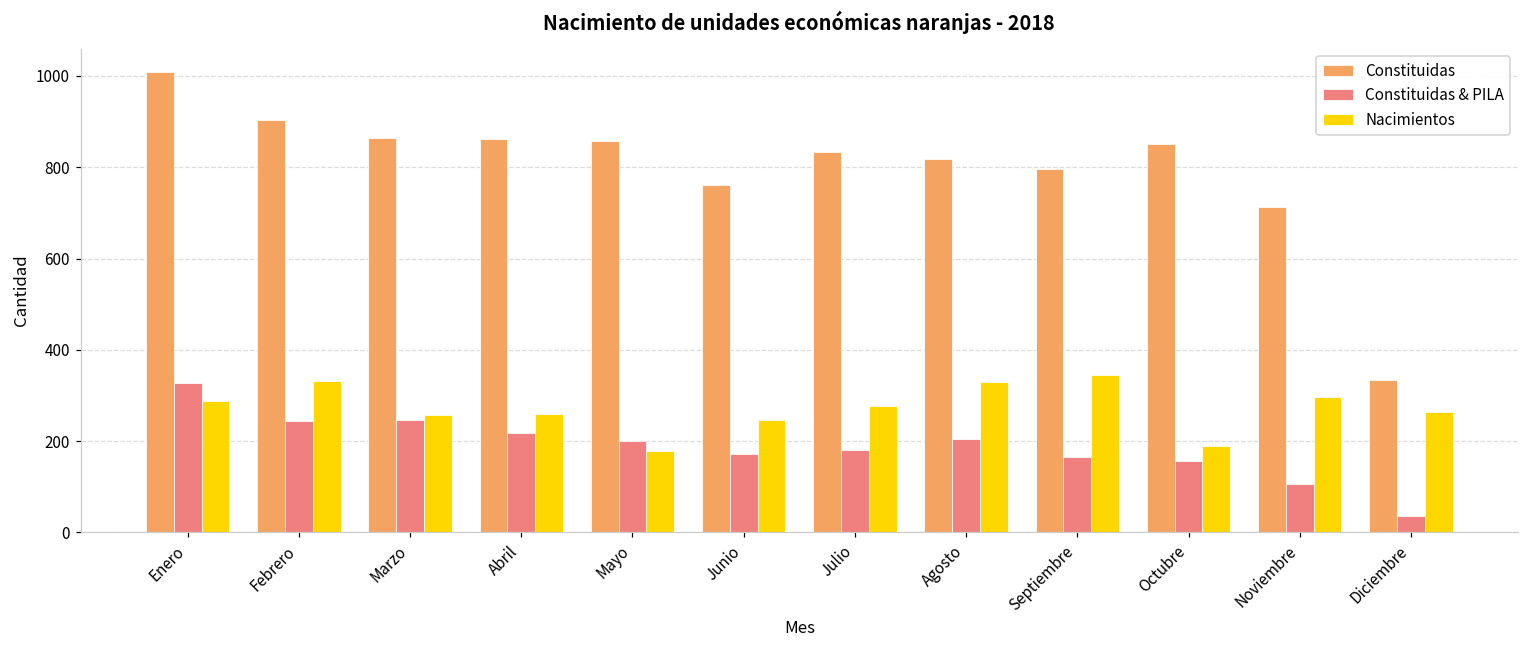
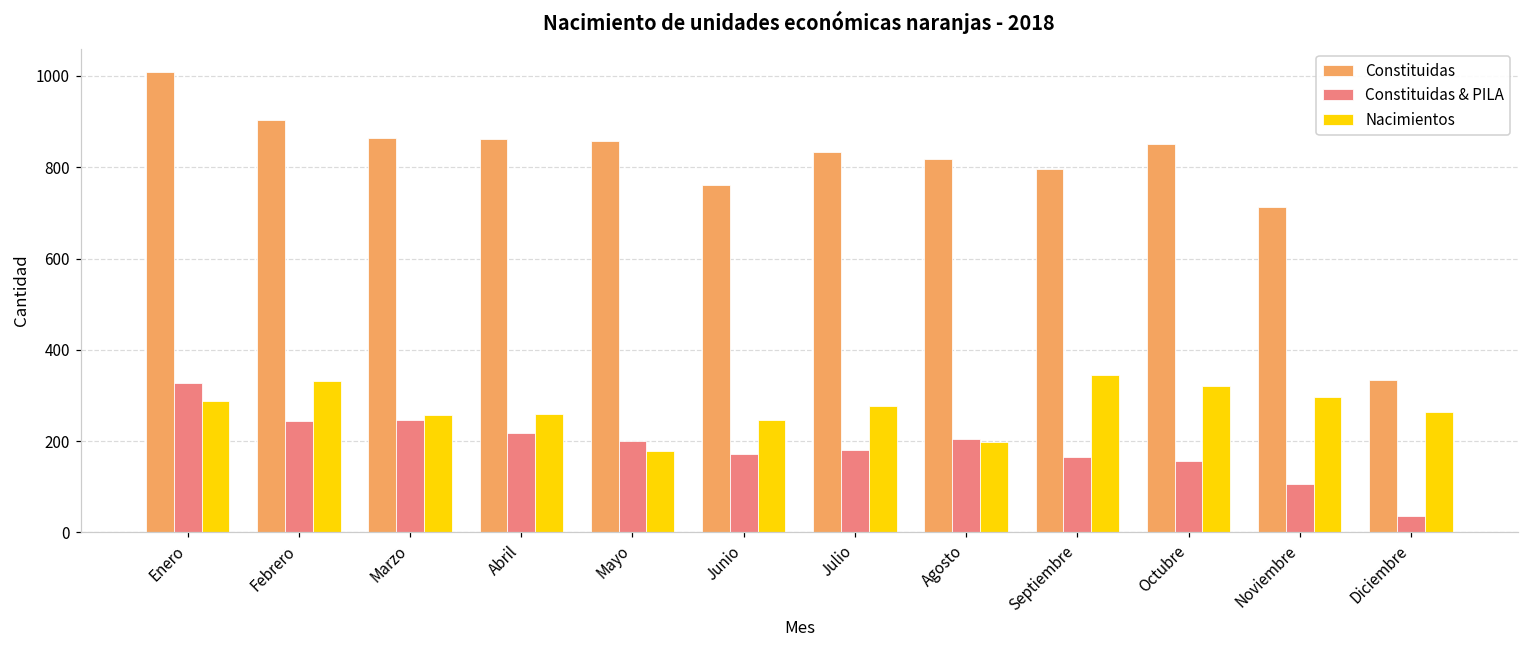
Nacimientos, Agosto: 330 -> 200
Nacimientos, Octubre: 190 -> 320
